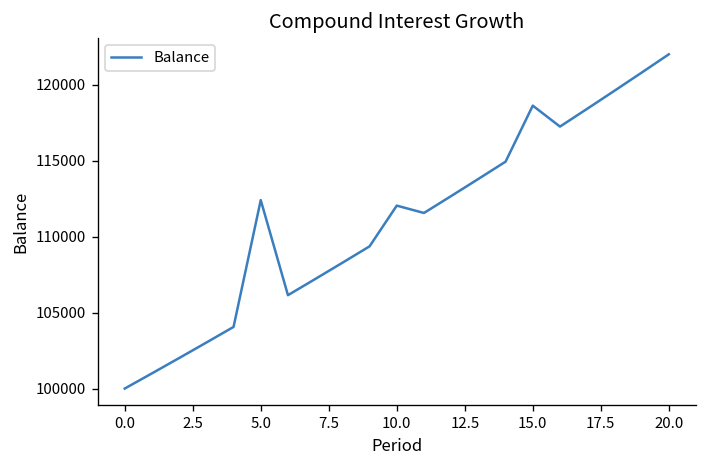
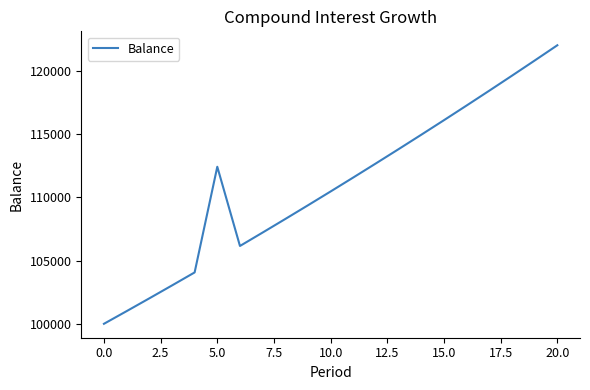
10.0: 112100 -> 110500
15.0: 118600 -> 116100
